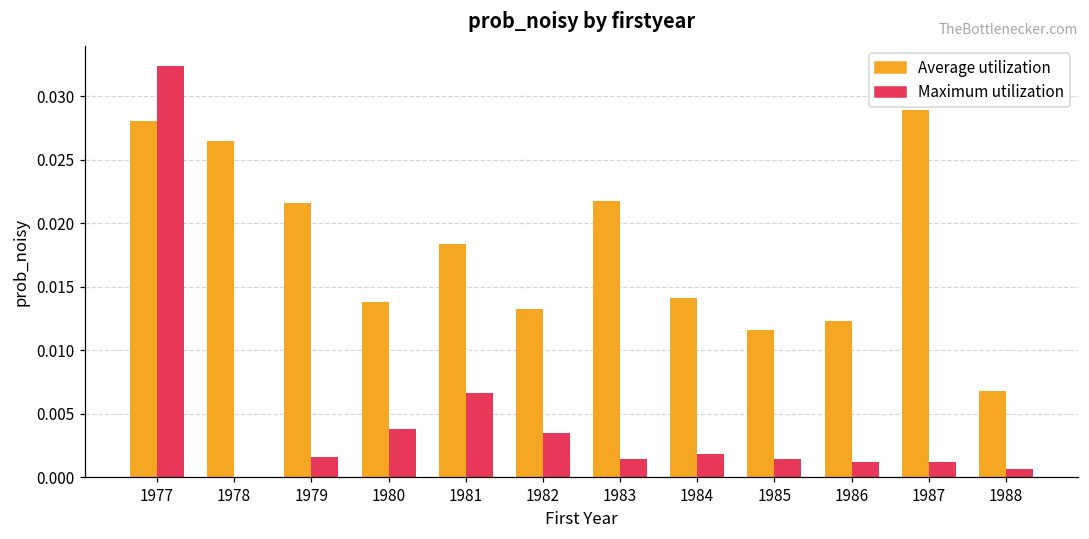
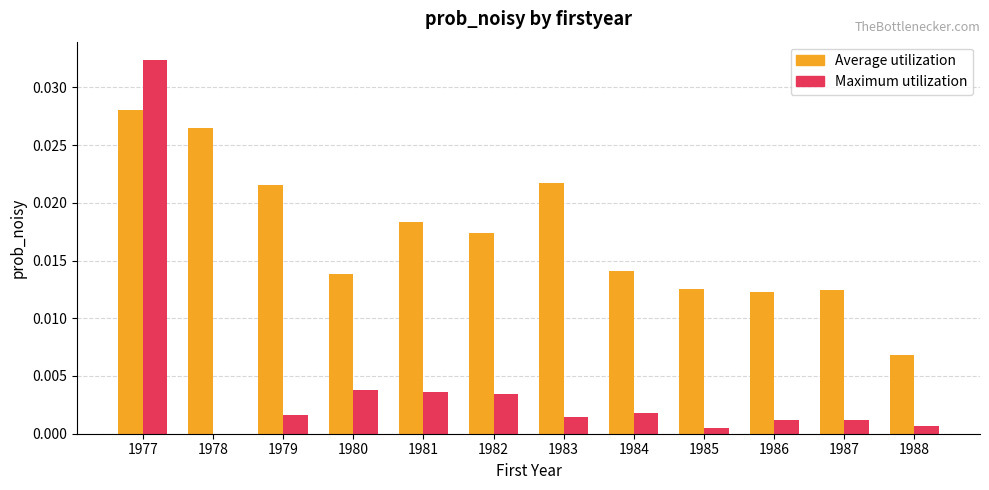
Maximum utilization, 1981: 0.0066 -> 0.0036
Average utilization, 1982: 0.0132 -> 0.0174
Average utilization, 1985: 0.0116 -> 0.0126
Maximum utilization, 1985: 0.0014 -> 0.0005
Average utilization, 1987: 0.0289 -> 0.0124
